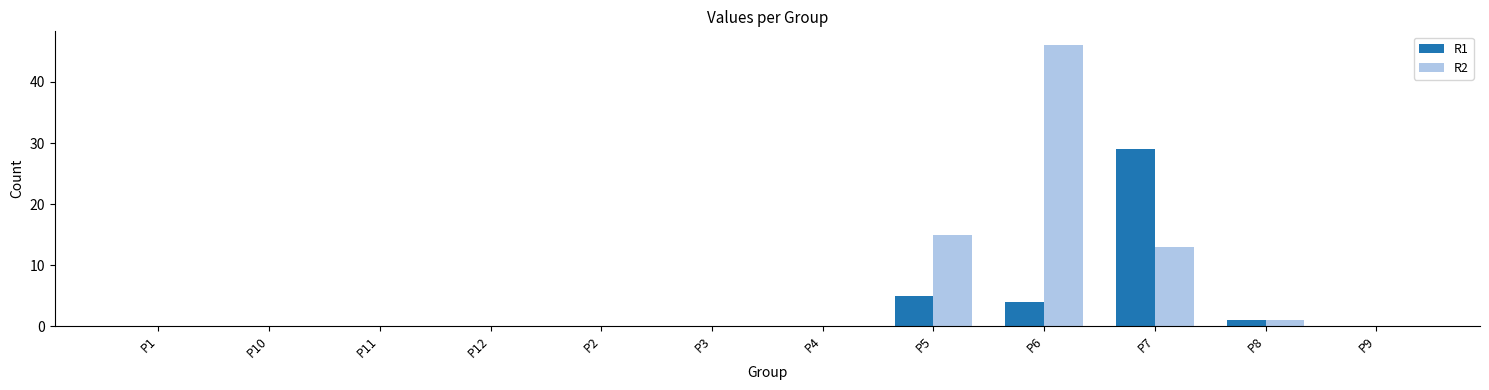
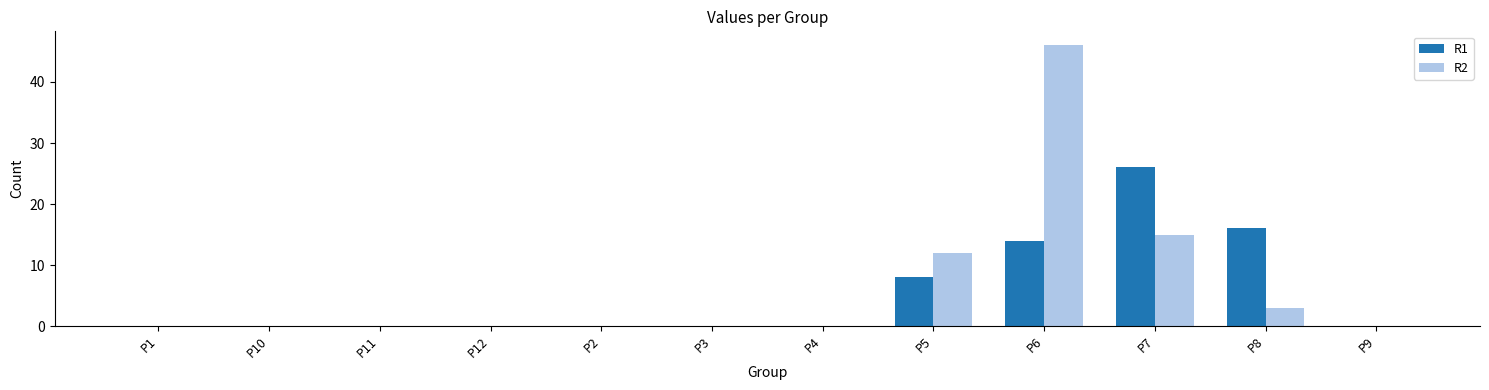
R1, P5: 5 -> 8
R2, P5: 15 -> 12
R1, P6: 4 -> 14
R1, P7: 29 -> 26
R2, P7: 13 -> 15
R1, P8: 1 -> 16
R2, P8: 1 -> 3
